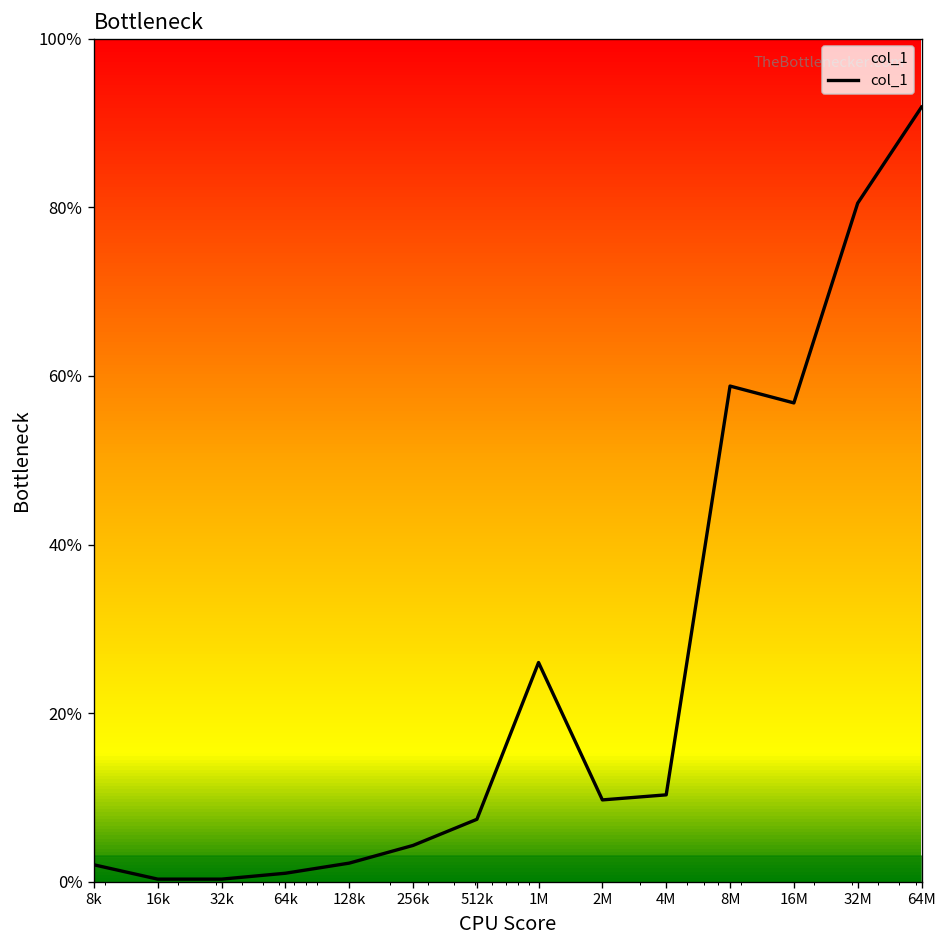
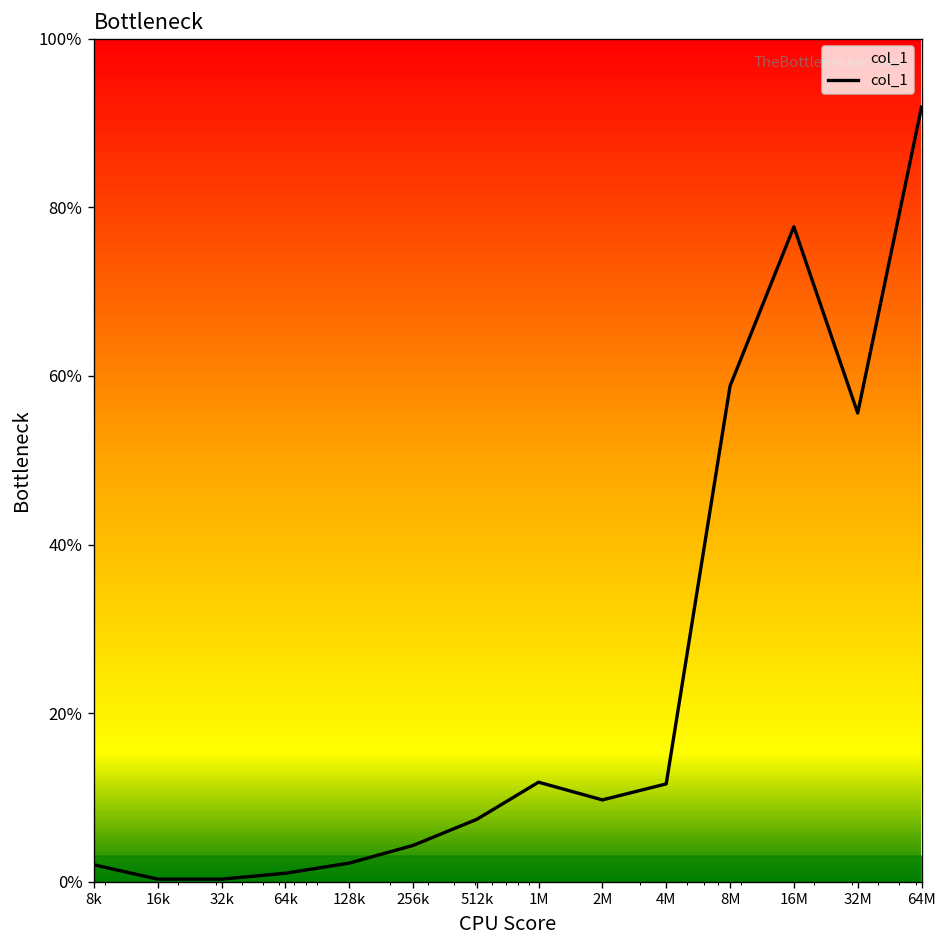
1M: 26% -> 12%
4M: 10% -> 12%
16M: 57% -> 78%
32M: 81% -> 56%
